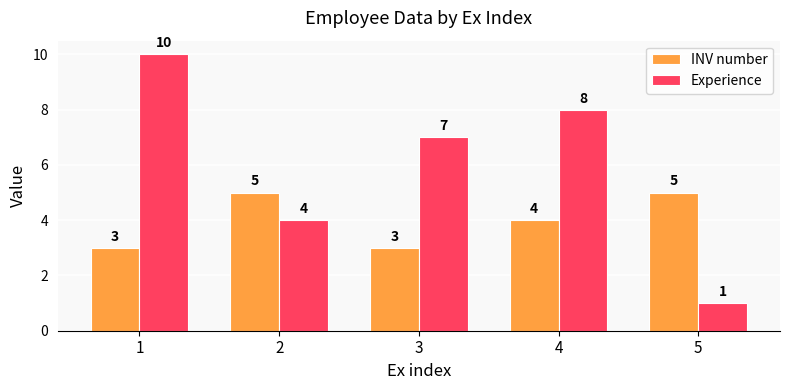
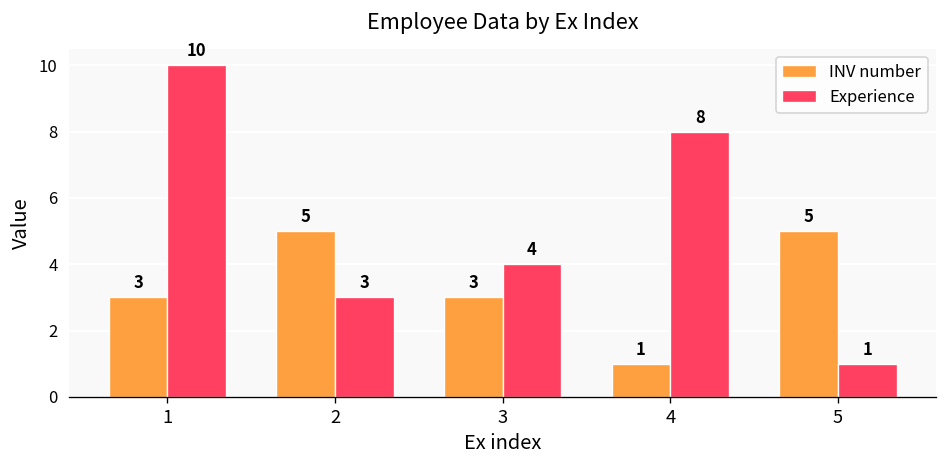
Experience, 2: 4 -> 3
Experience, 3: 7 -> 4
INV number, 4: 4 -> 1
